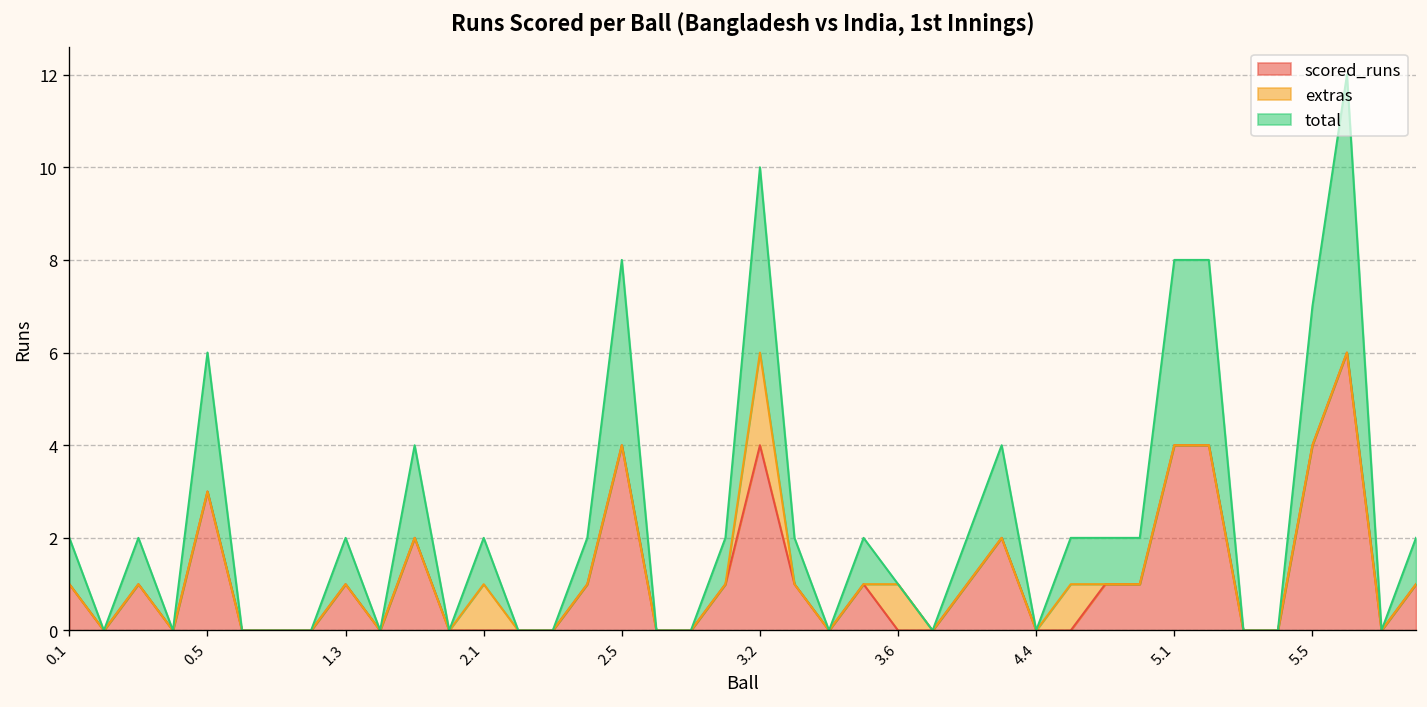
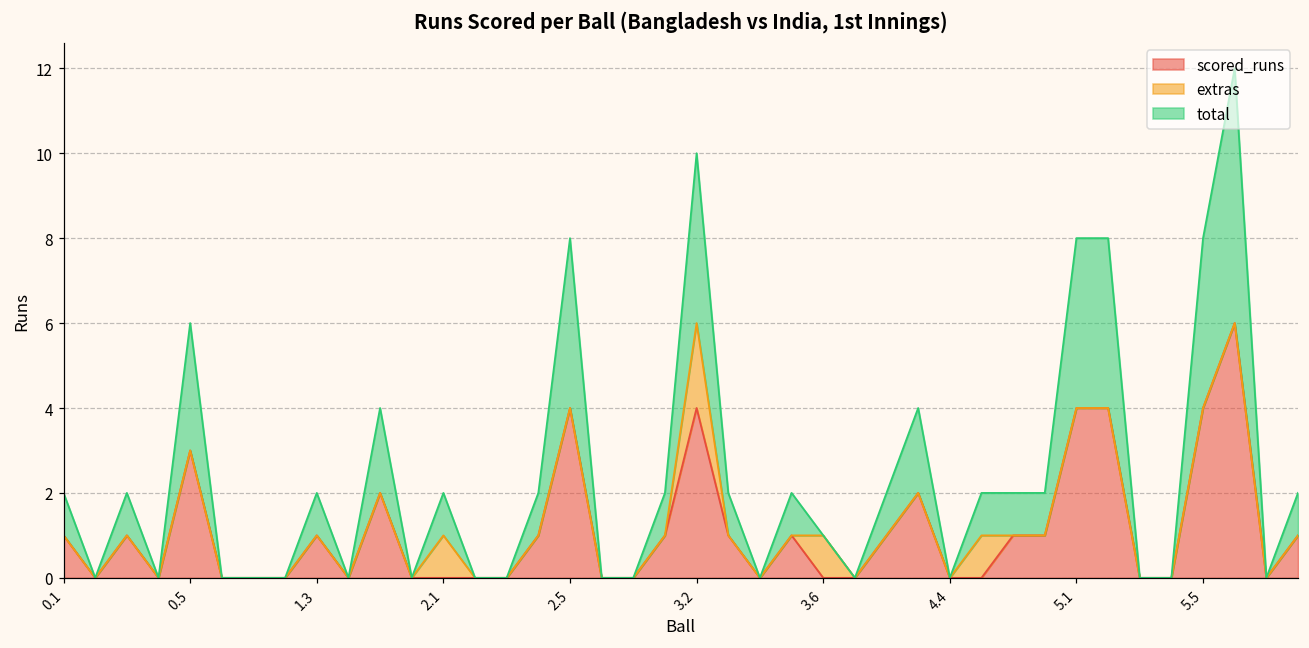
total, 5.5: 3 -> 4
